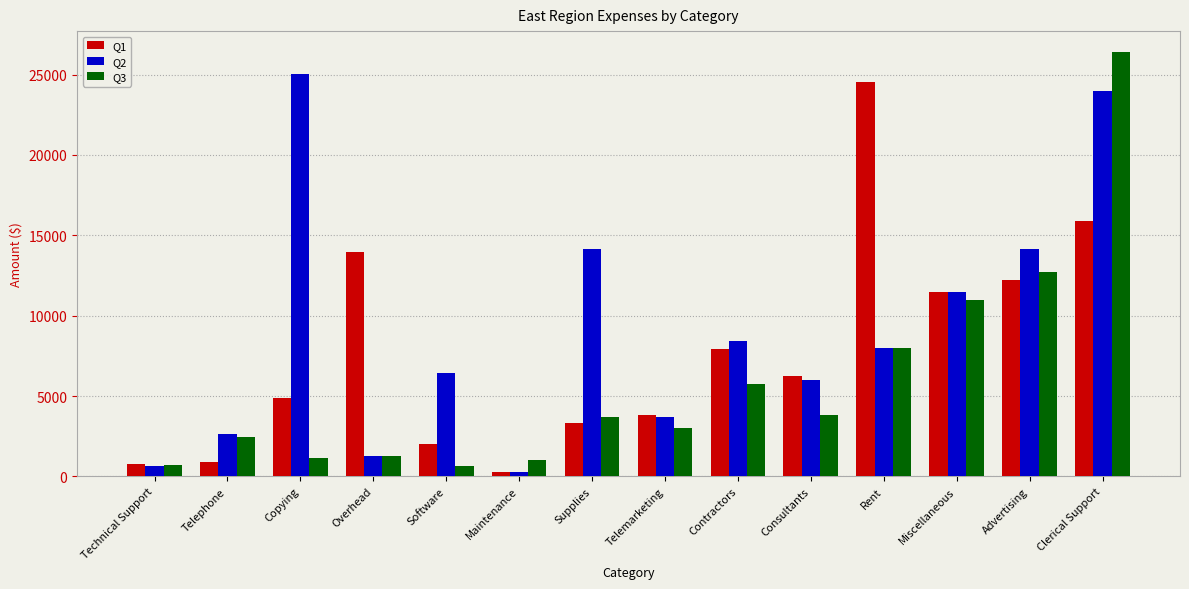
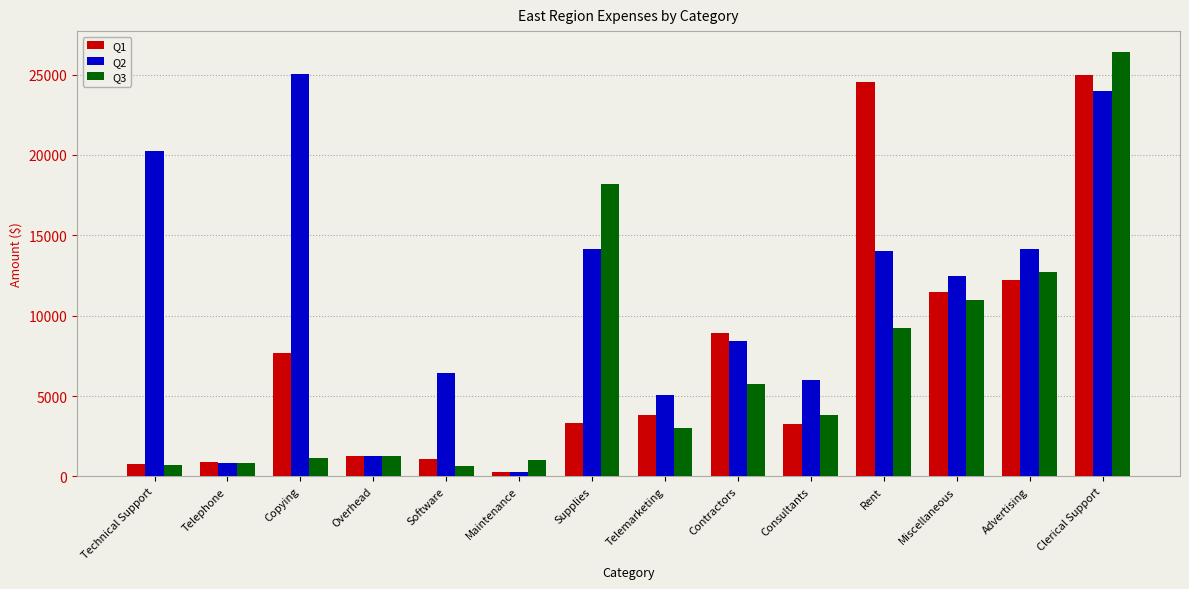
Q2, Technical Support: 700 -> 20300
Q2, Telephone: 2600 -> 900
Q3, Telephone: 2500 -> 900
Q1, Copying: 4900 -> 7600
Q1, Overhead: 13900 -> 1300
Q1, Software: 2000 -> 1100
Q3, Supplies: 3700 -> 18200
Q2, Telemarketing: 3700 -> 5000
Q1, Contractors: 7900 -> 8900
Q1, Consultants: 6300 -> 3200
Q2, Rent: 8000 -> 14000
Q3, Rent: 8000 -> 9300
Q2, Miscellaneous: 11500 -> 12500
Q1, Clerical Support: 15900 -> 25000
